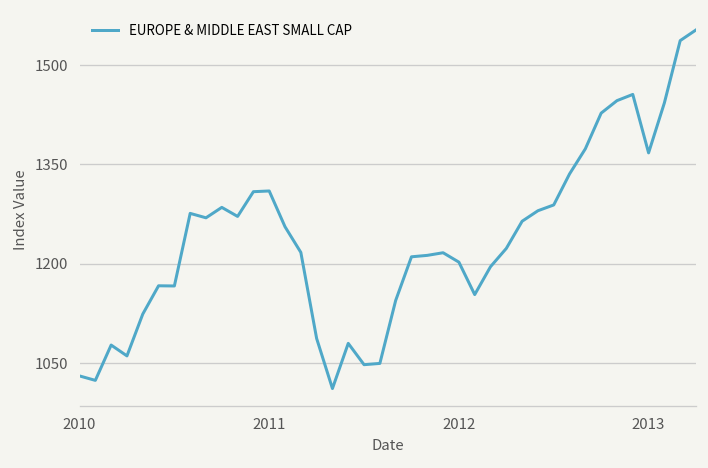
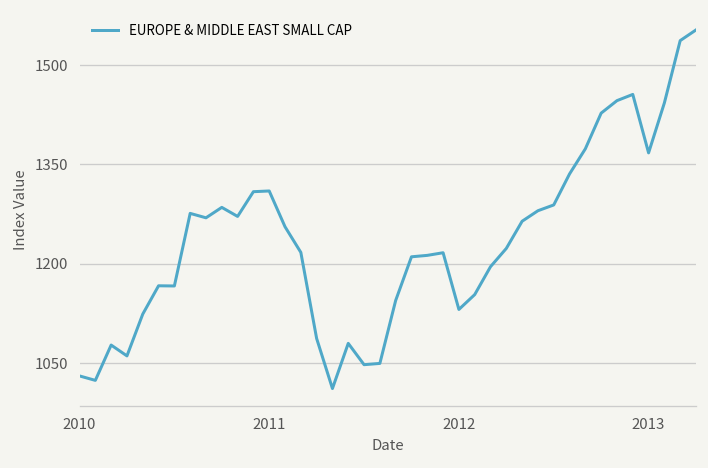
2012: 1200 -> 1130
